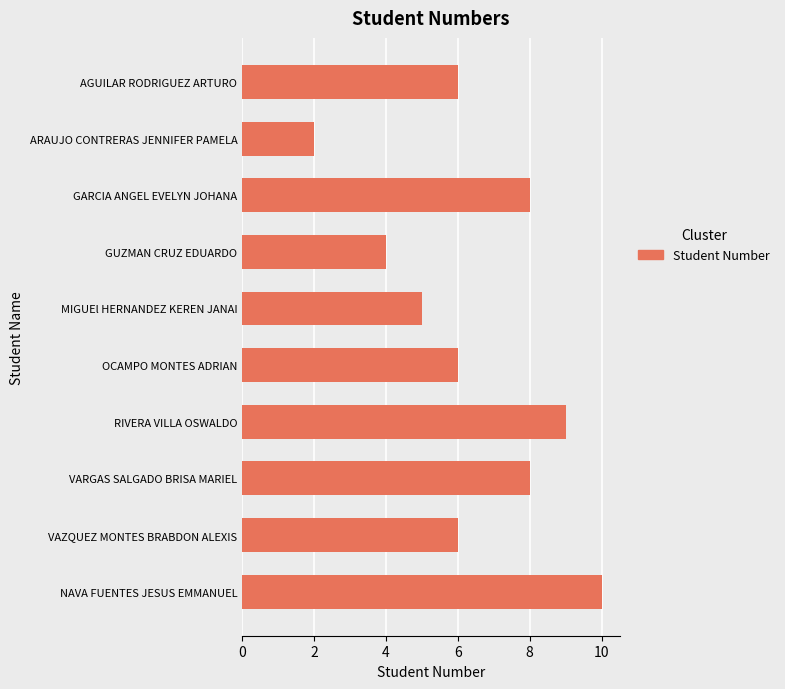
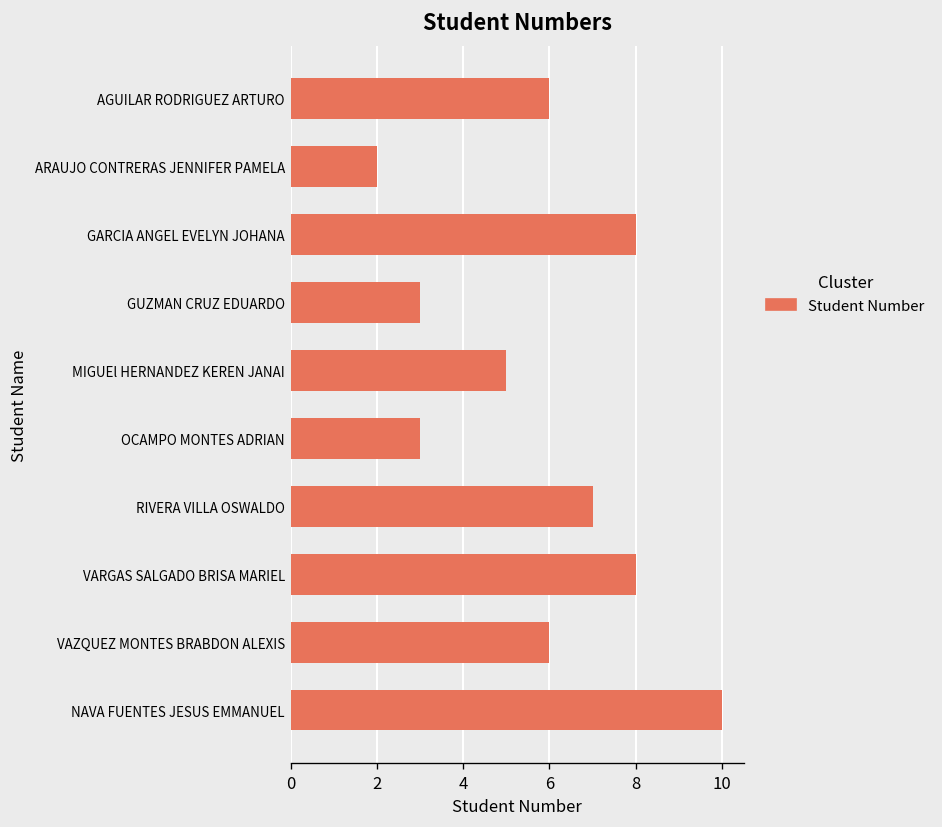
GUZMAN CRUZ EDUARDO: 4 -> 3
OCAMPO MONTES ADRIAN: 6 -> 3
RIVERA VILLA OSWALDO: 9 -> 7
